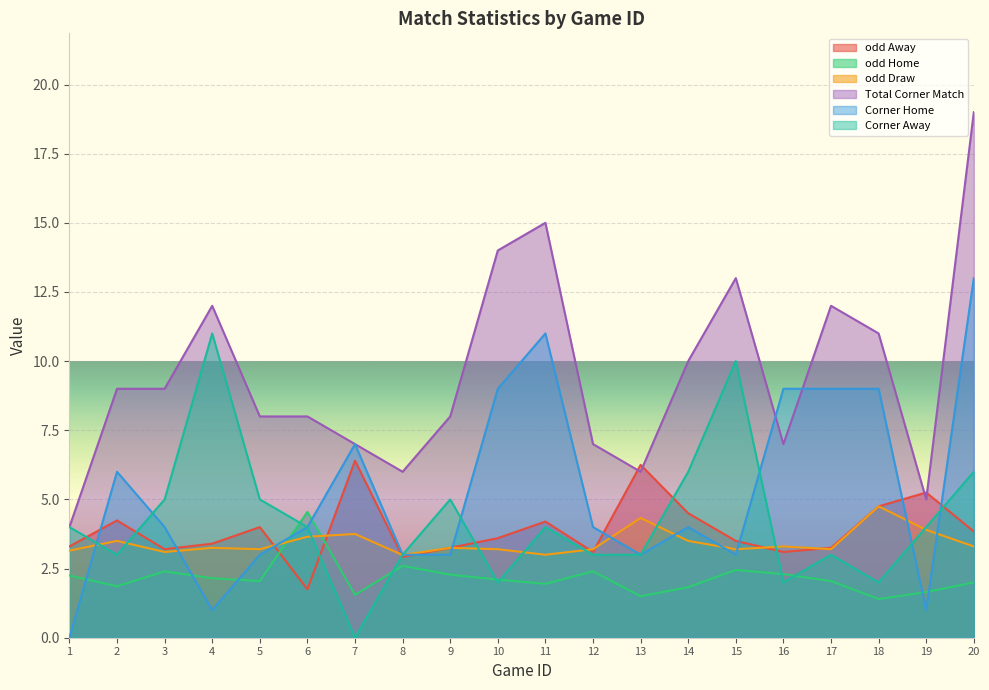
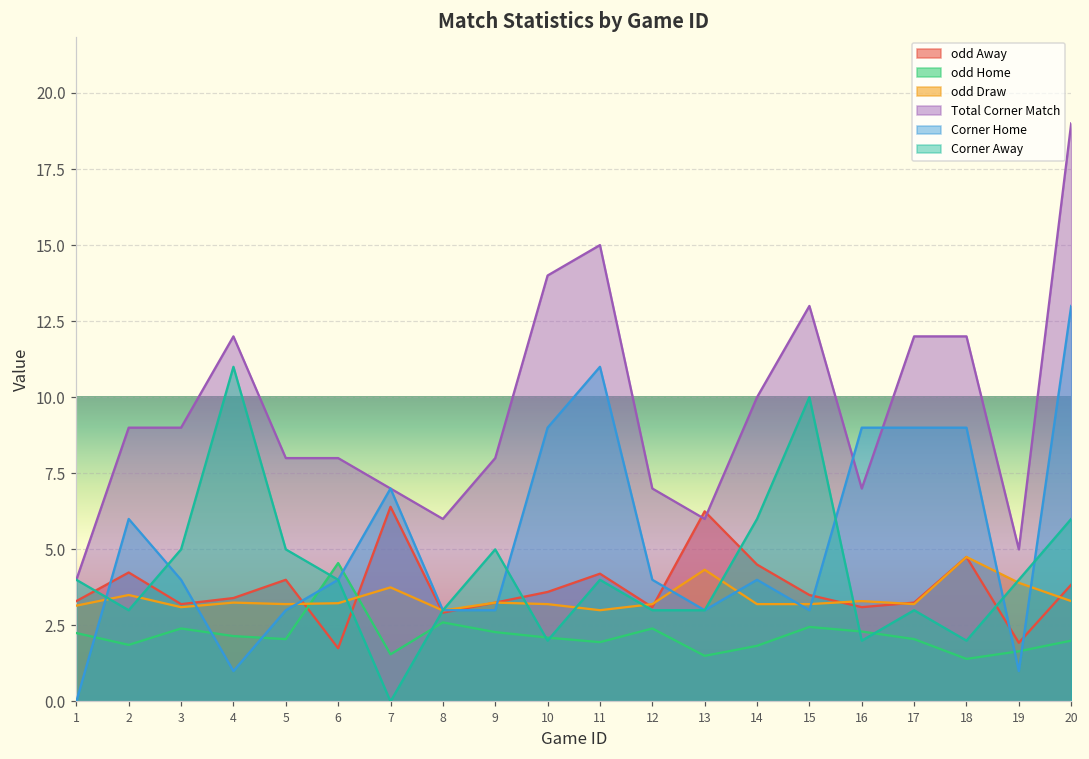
odd Draw, 6: 3.7 -> 3.2
odd Draw, 14: 3.5 -> 3.2
Total Corner Match, 18: 11 -> 12
odd Away, 19: 5.3 -> 1.9
